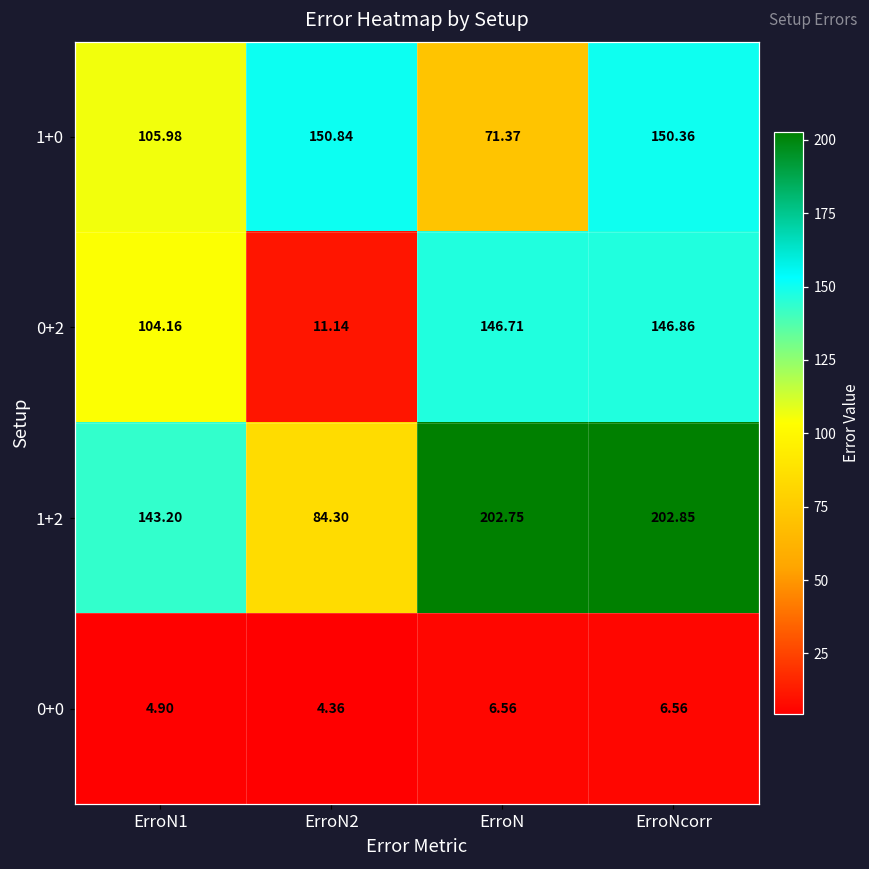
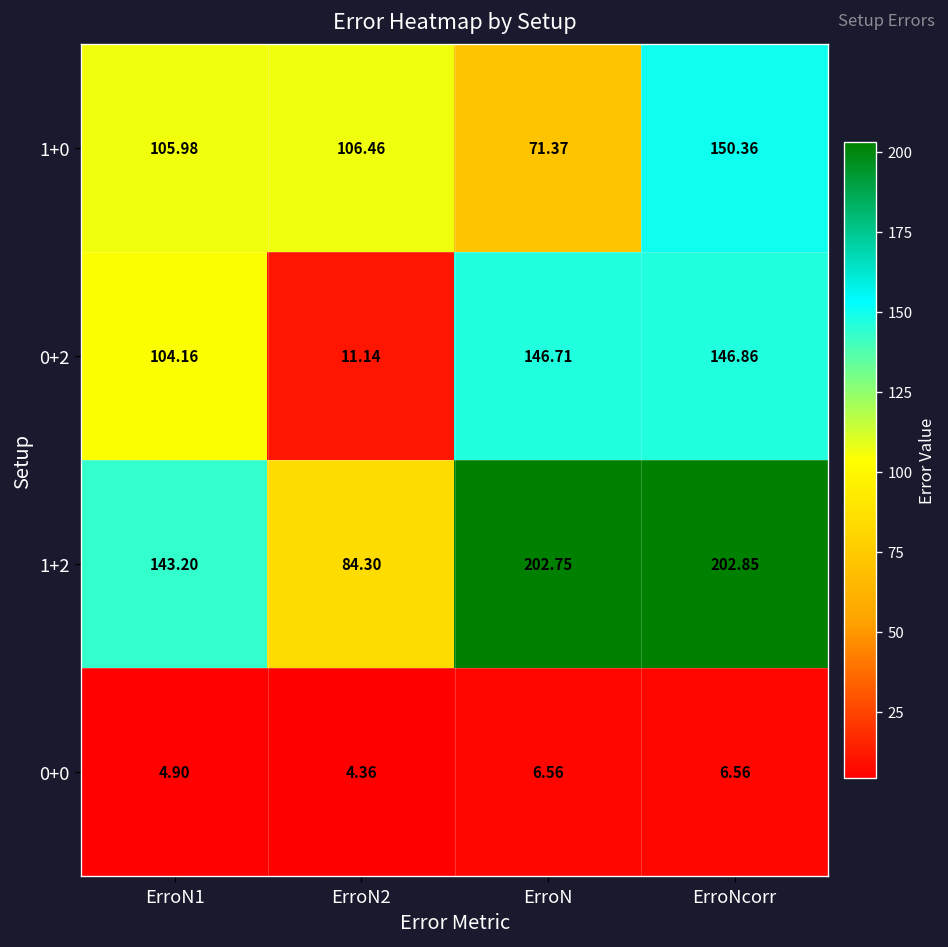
1+0, ErroN2: 150.84 -> 106.46
